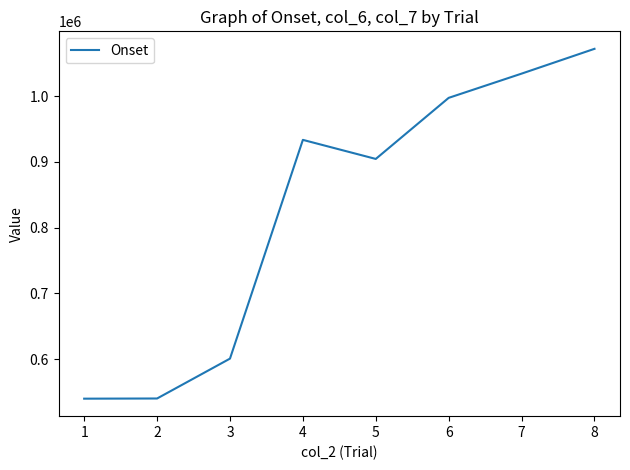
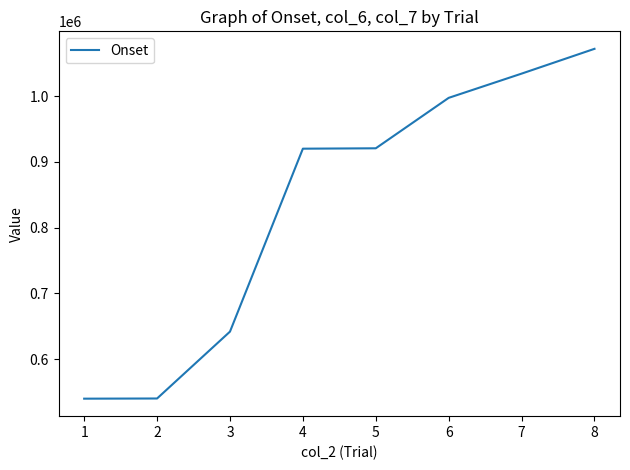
3: 600000 -> 640000
4: 930000 -> 920000
5: 900000 -> 920000
